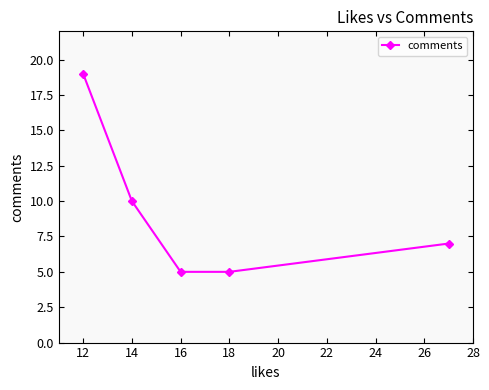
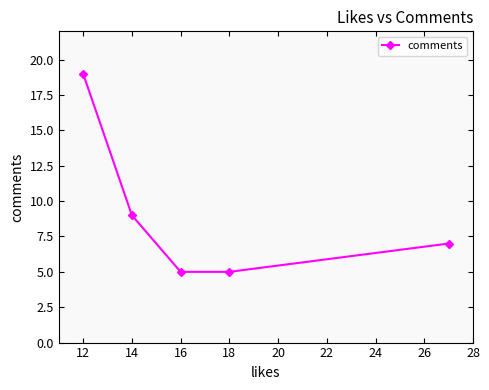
14: 10 -> 9
